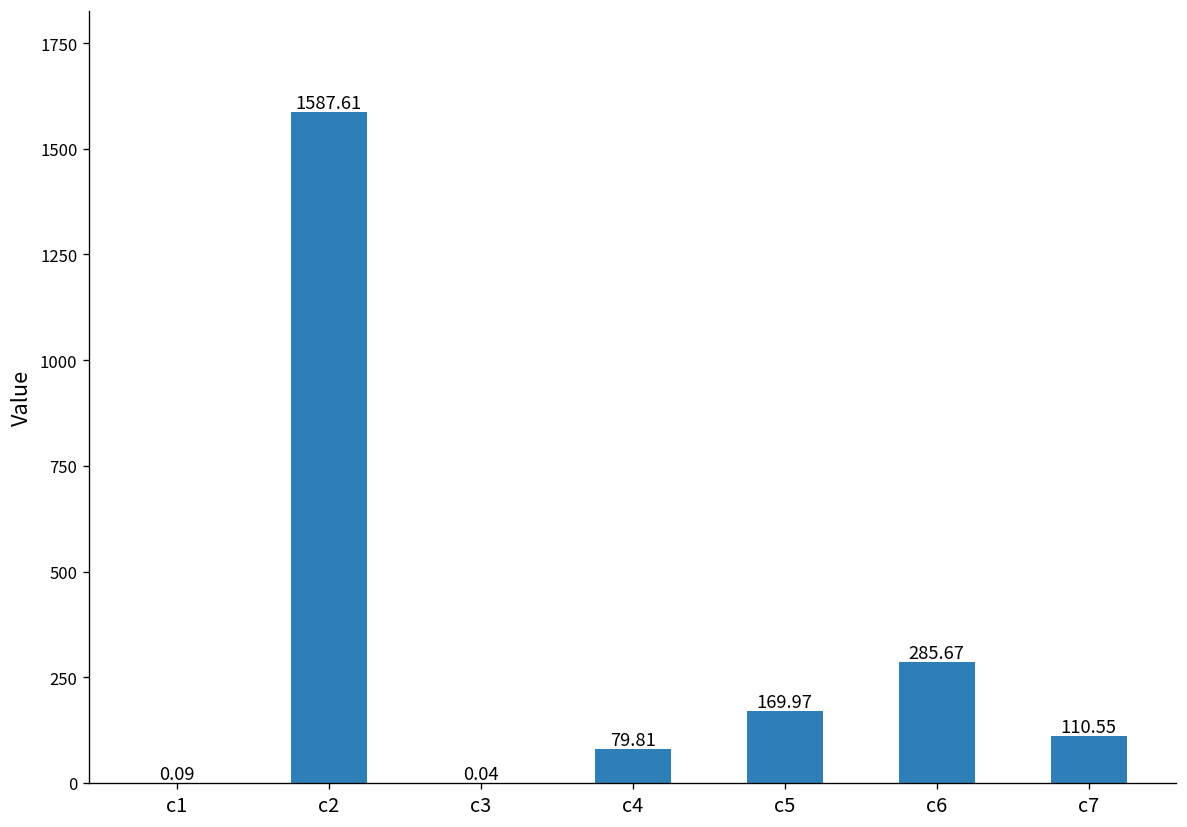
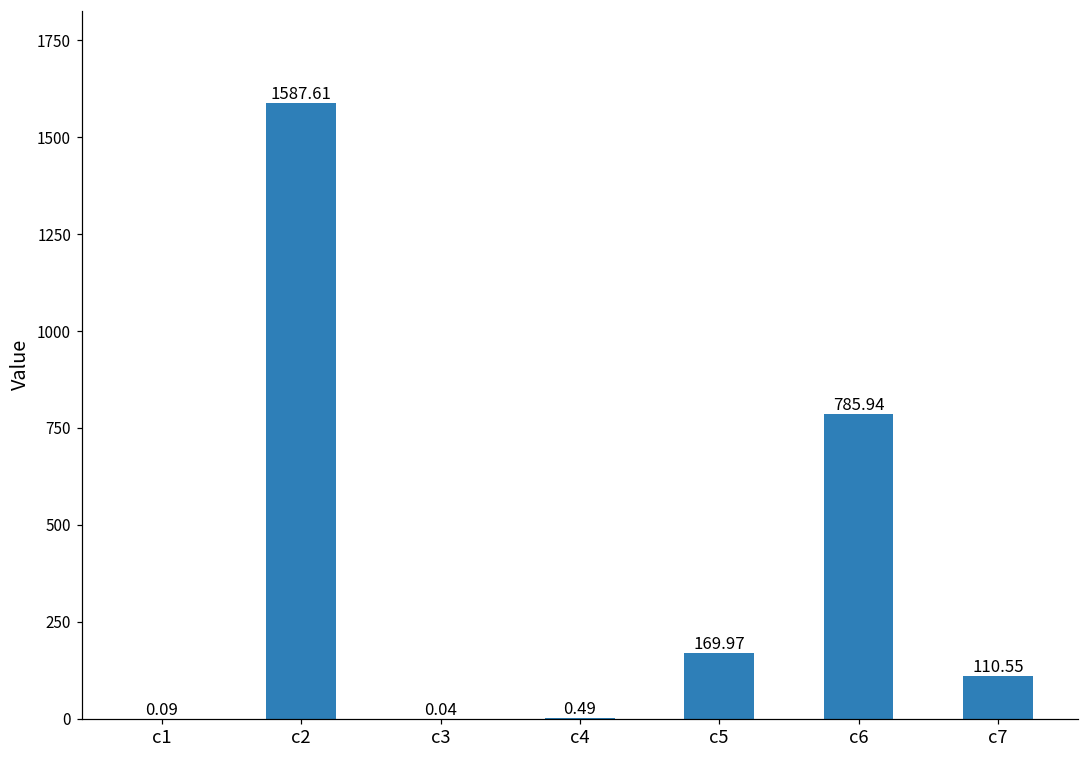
c4: 79.81 -> 0.49
c6: 285.67 -> 785.94
